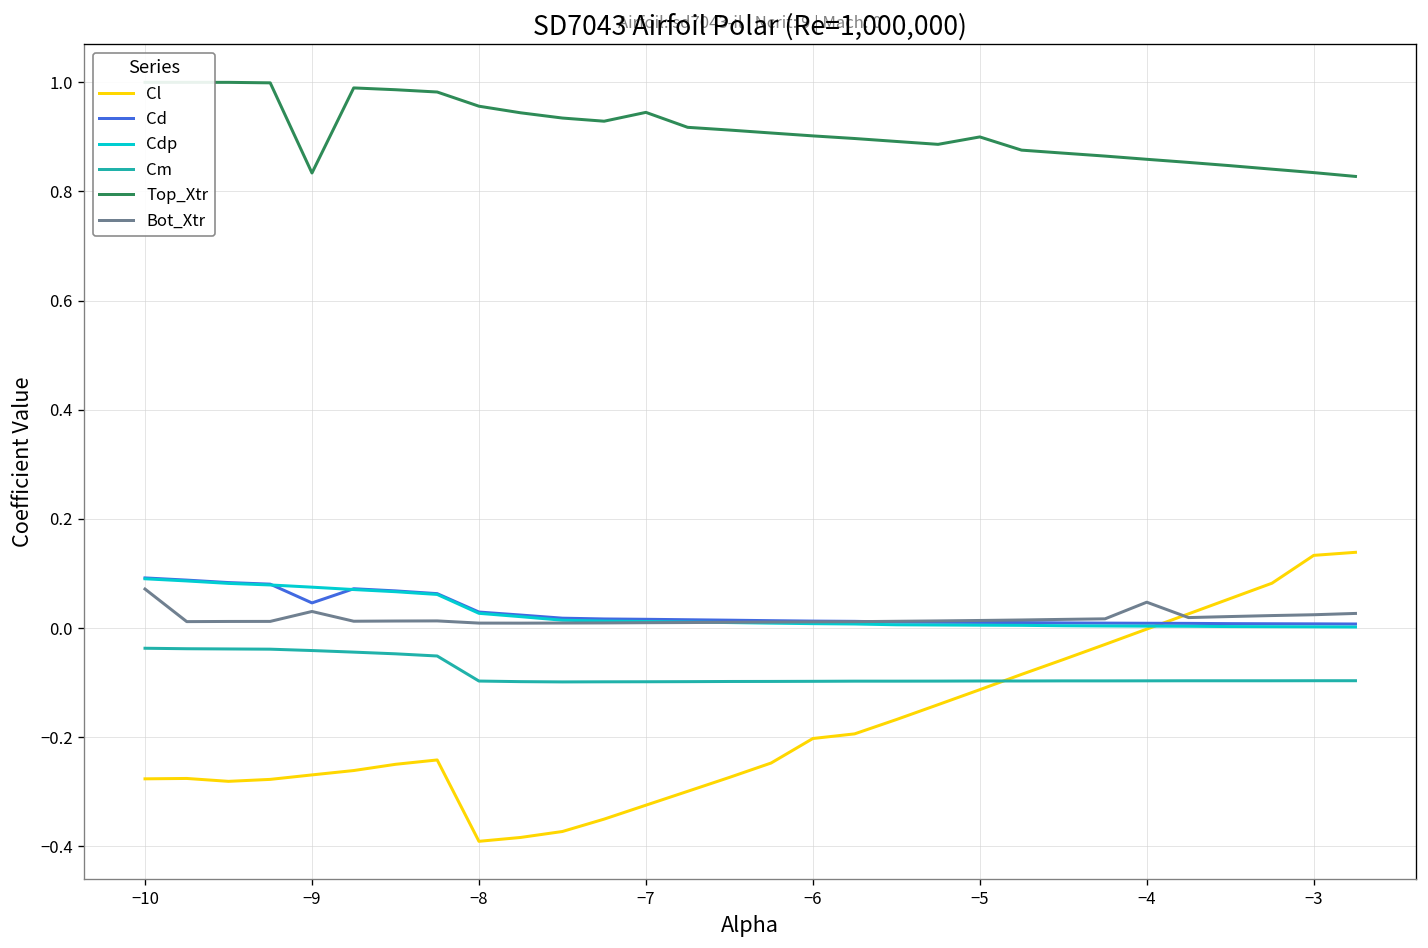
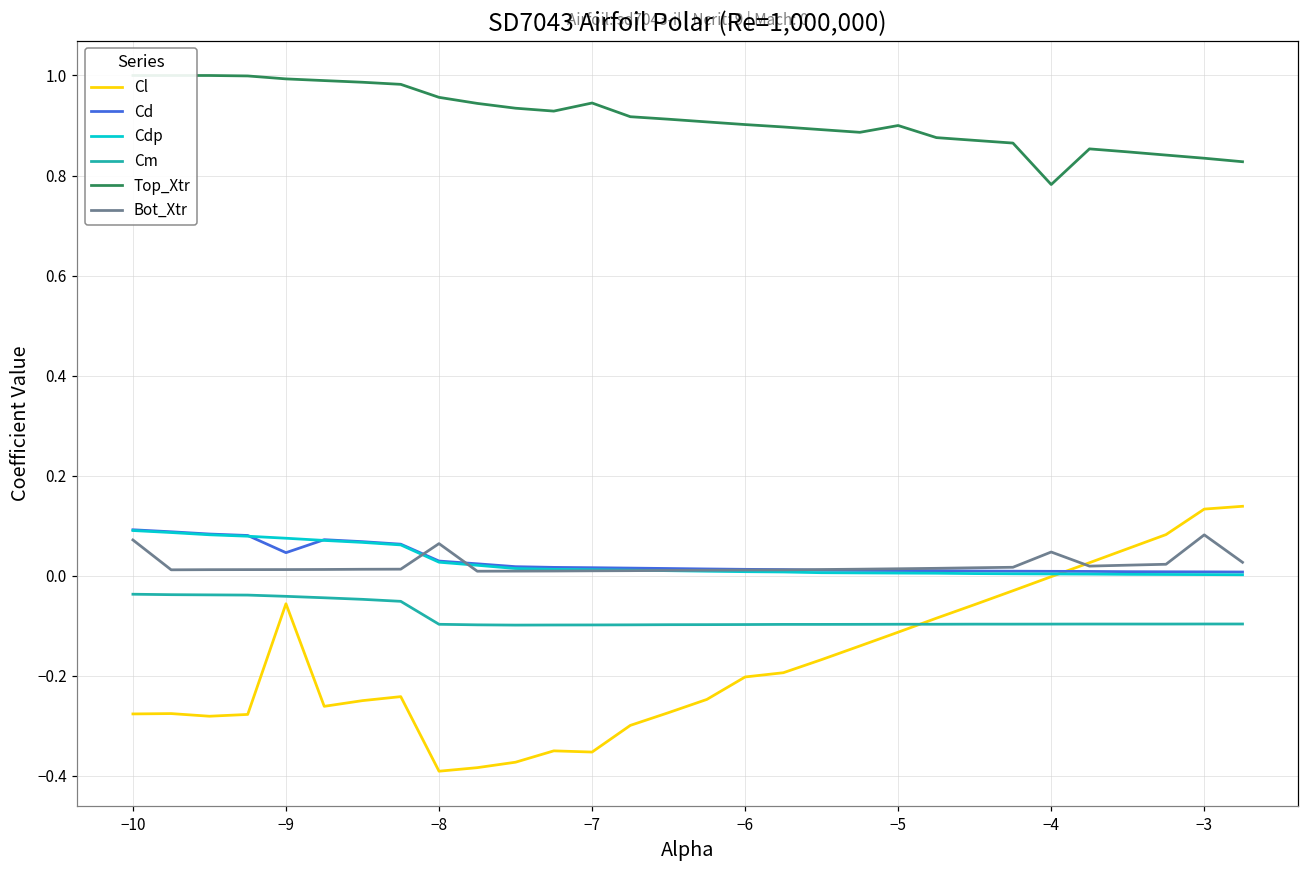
Cl, −9: -0.27 -> -0.06
Top_Xtr, −9: 0.83 -> 0.99
Bot_Xtr, −9: 0.03 -> 0.01
Bot_Xtr, −8: 0.01 -> 0.06
Cl, −7: -0.32 -> -0.35
Top_Xtr, −4: 0.86 -> 0.78
Bot_Xtr, −3: 0.02 -> 0.08
